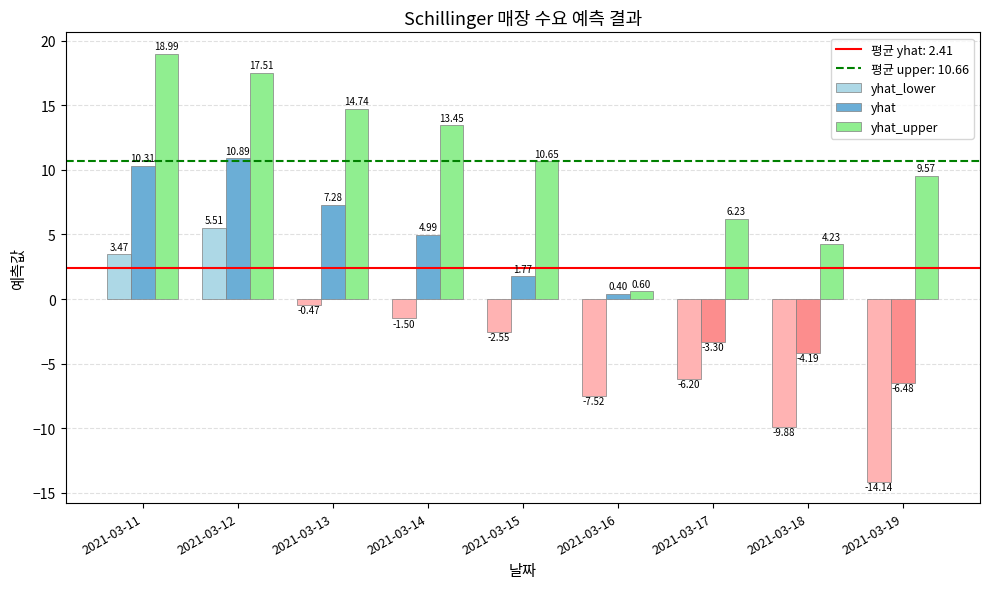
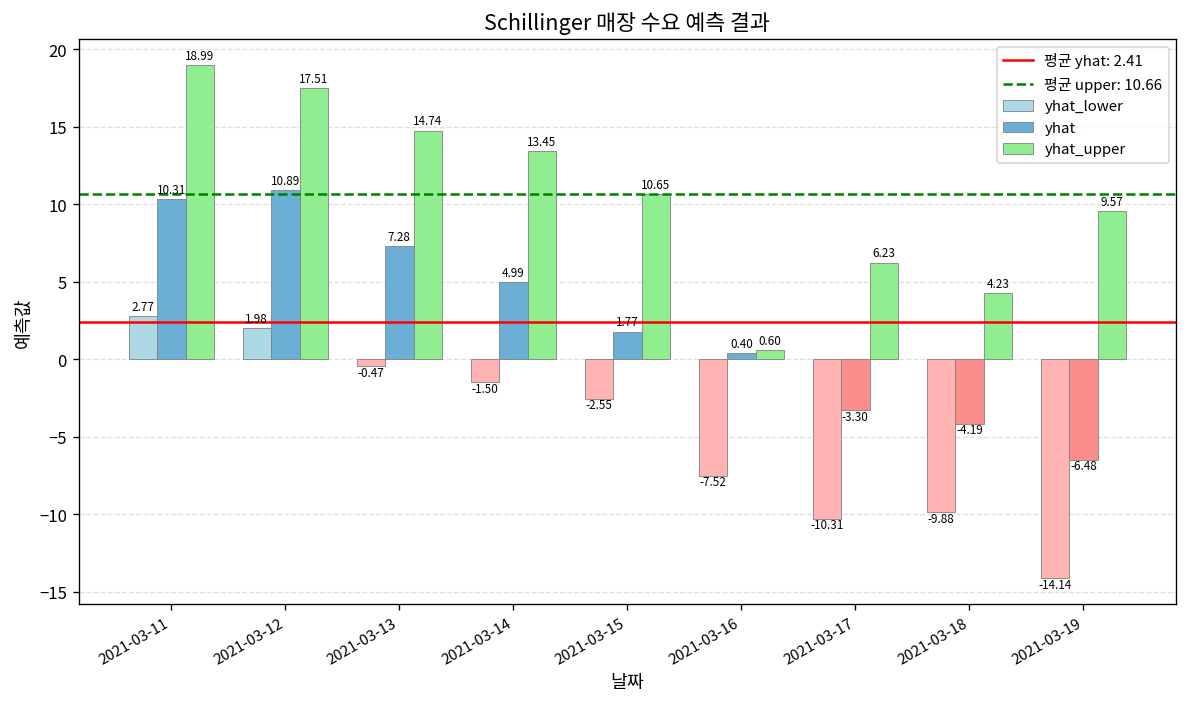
yhat_lower, 2021-03-11: 3.47 -> 2.77
yhat_lower, 2021-03-12: 5.51 -> 1.98
yhat_lower, 2021-03-17: -6.20 -> -10.31
